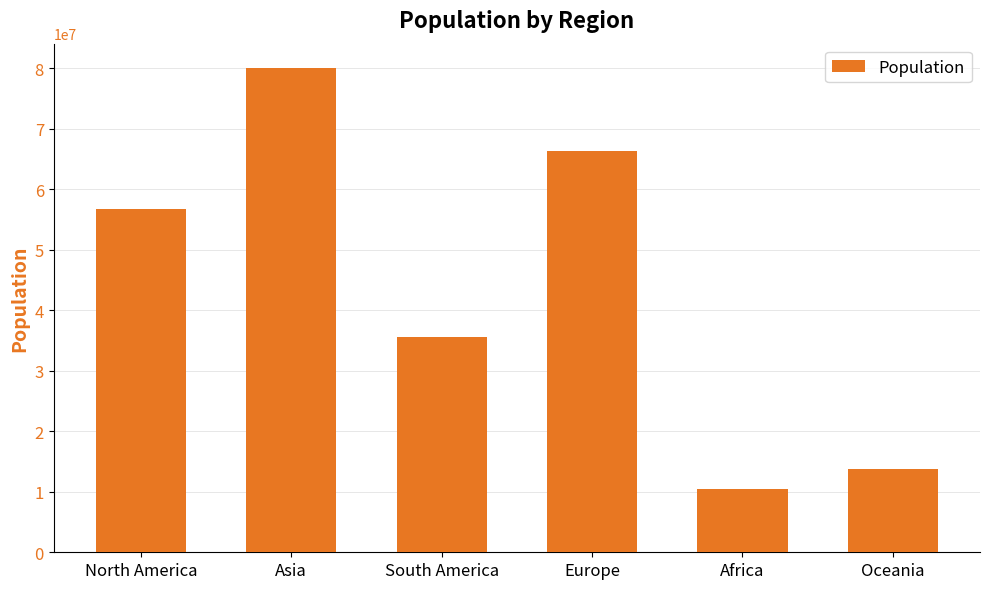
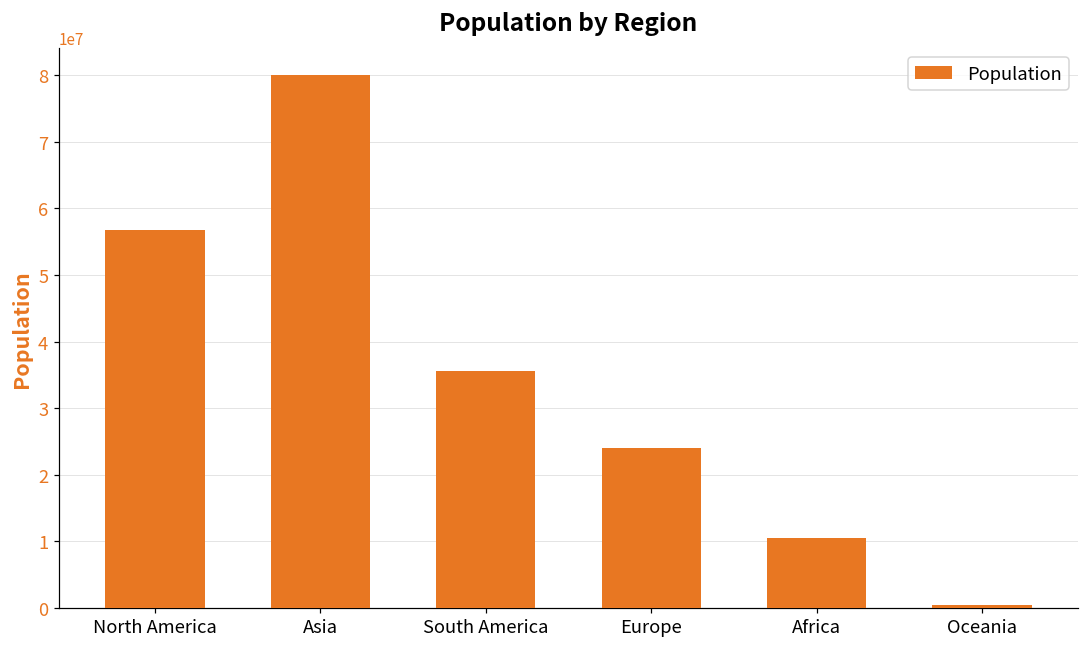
Europe: 66000000 -> 24000000
Oceania: 14000000 -> 0
